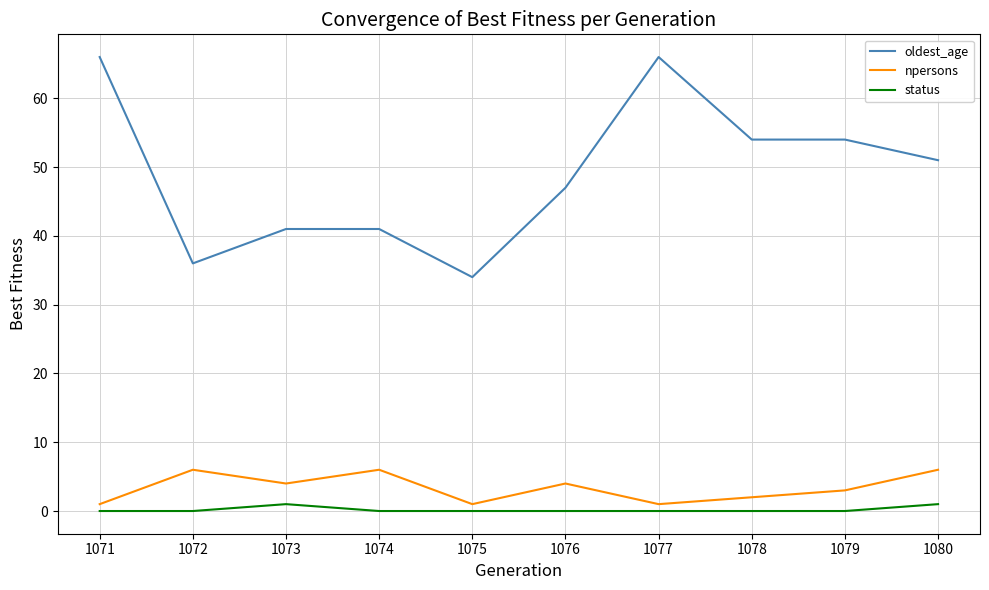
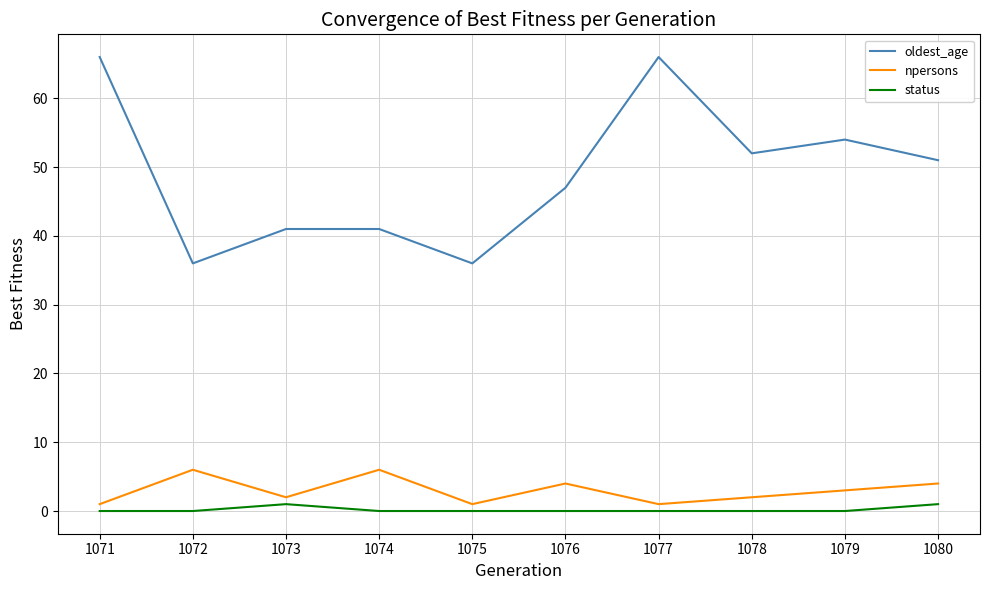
npersons, 1073: 4 -> 2
oldest_age, 1075: 34 -> 36
oldest_age, 1078: 54 -> 52
npersons, 1080: 6 -> 4
